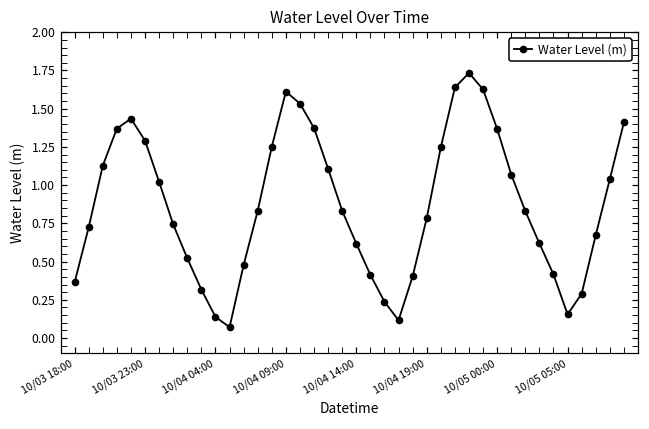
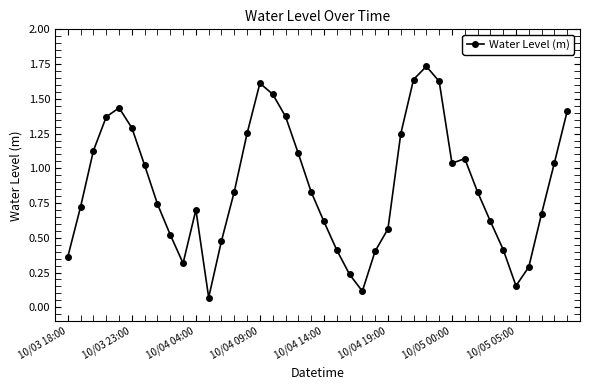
10/04 04:00: 0.14 -> 0.70
10/04 19:00: 0.78 -> 0.56
10/05 00:00: 1.37 -> 1.04
